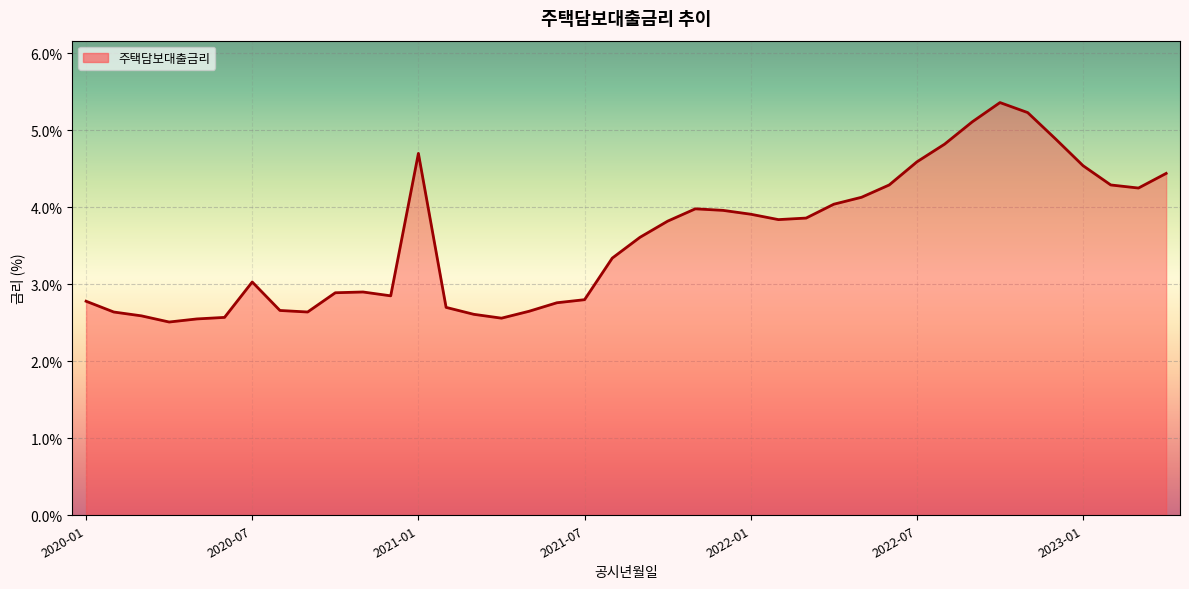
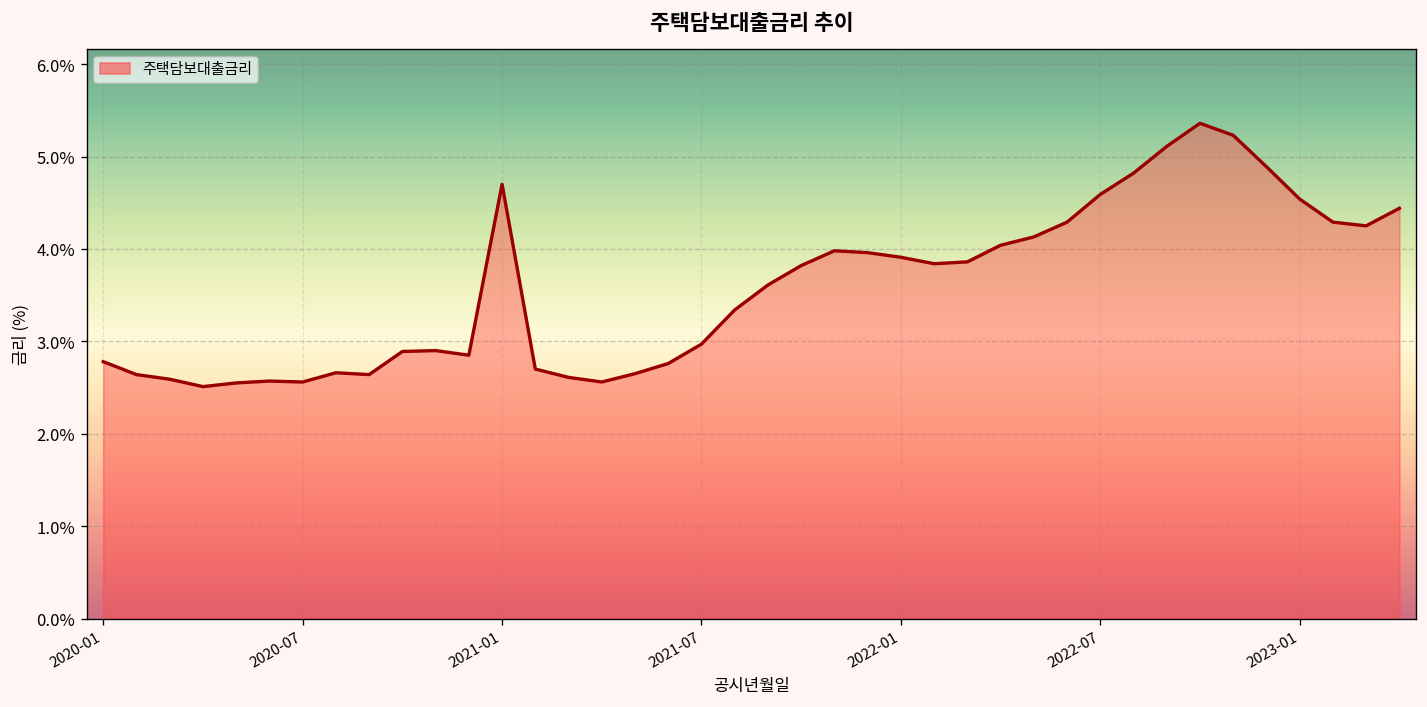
2020-07: 3.0% -> 2.6%
2021-07: 2.8% -> 3.0%
